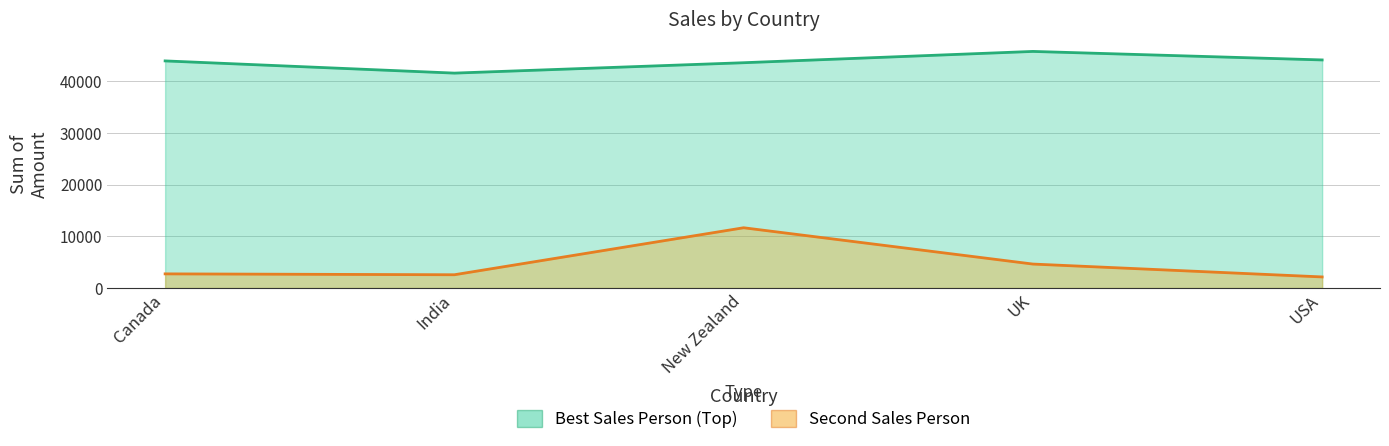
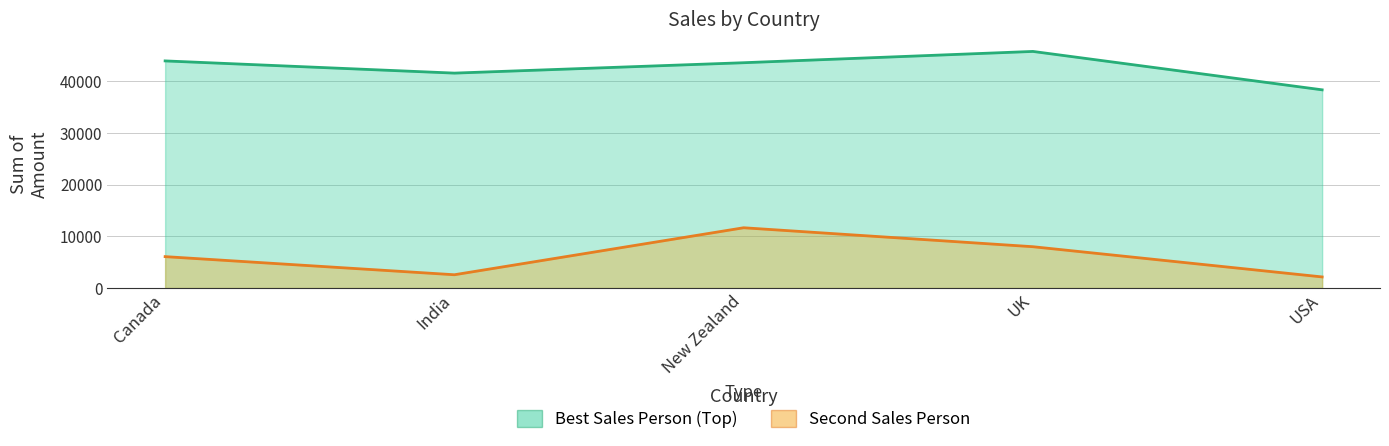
Second Sales Person, Canada: 3000 -> 6000
Second Sales Person, UK: 5000 -> 8000
Best Sales Person (Top), USA: 44000 -> 38000
